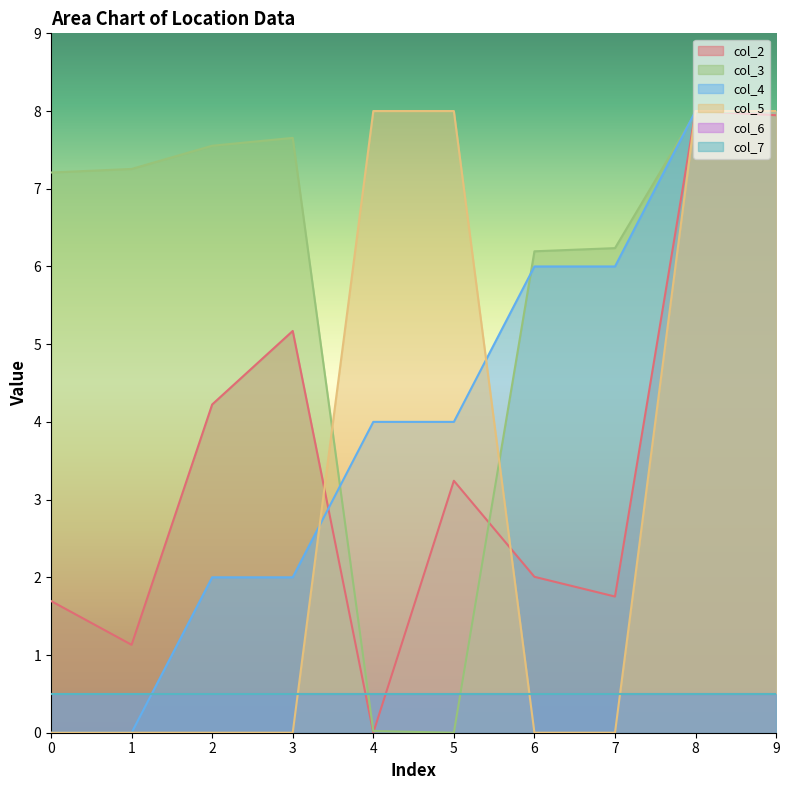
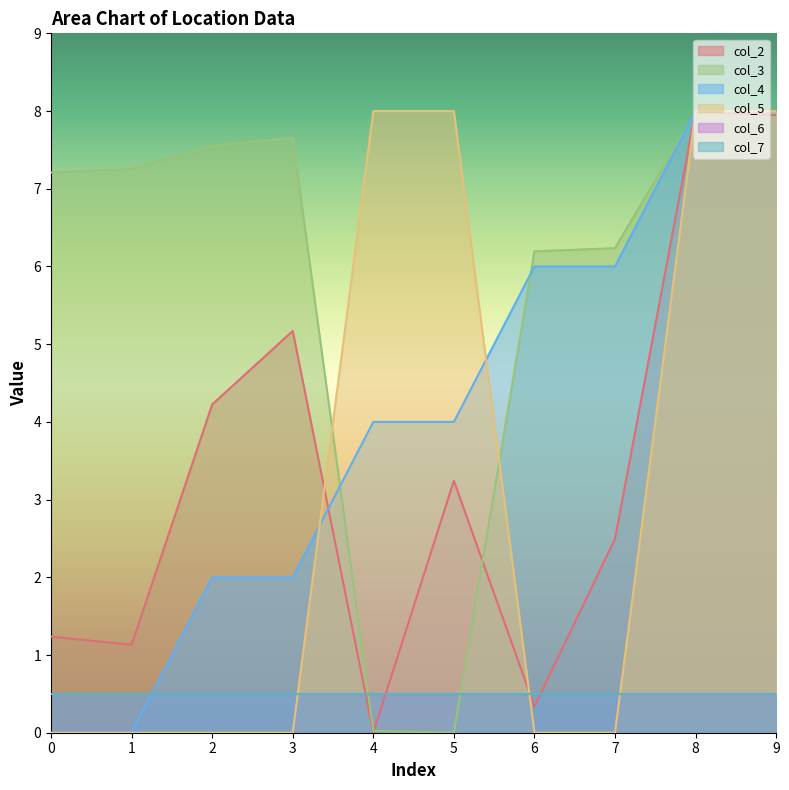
col_2, 0: 1.7 -> 1.2
col_2, 6: 2.0 -> 0.3
col_2, 7: 1.8 -> 2.5
